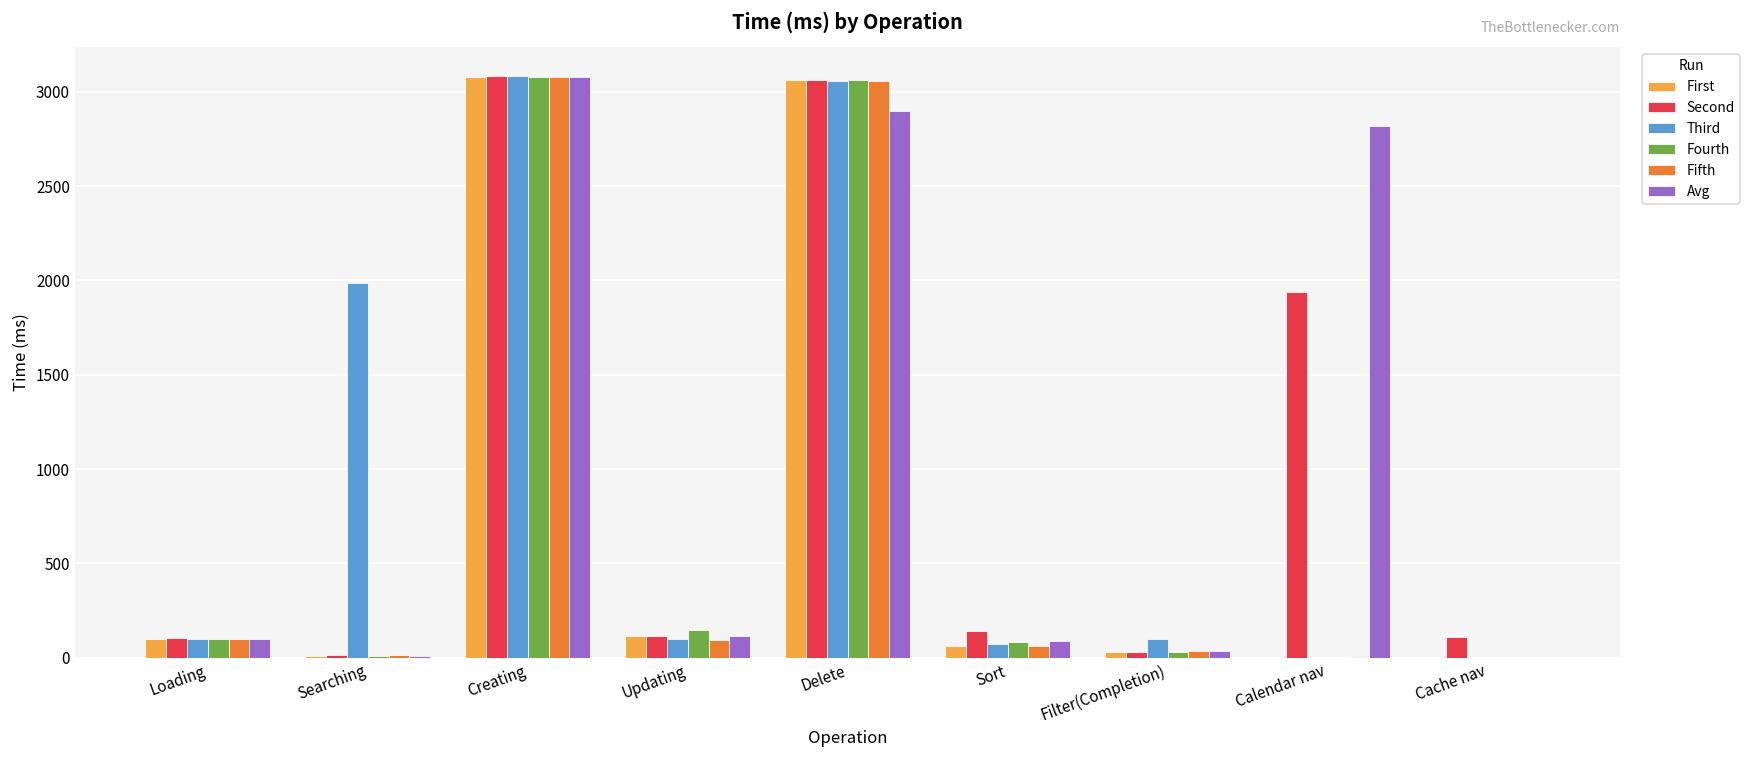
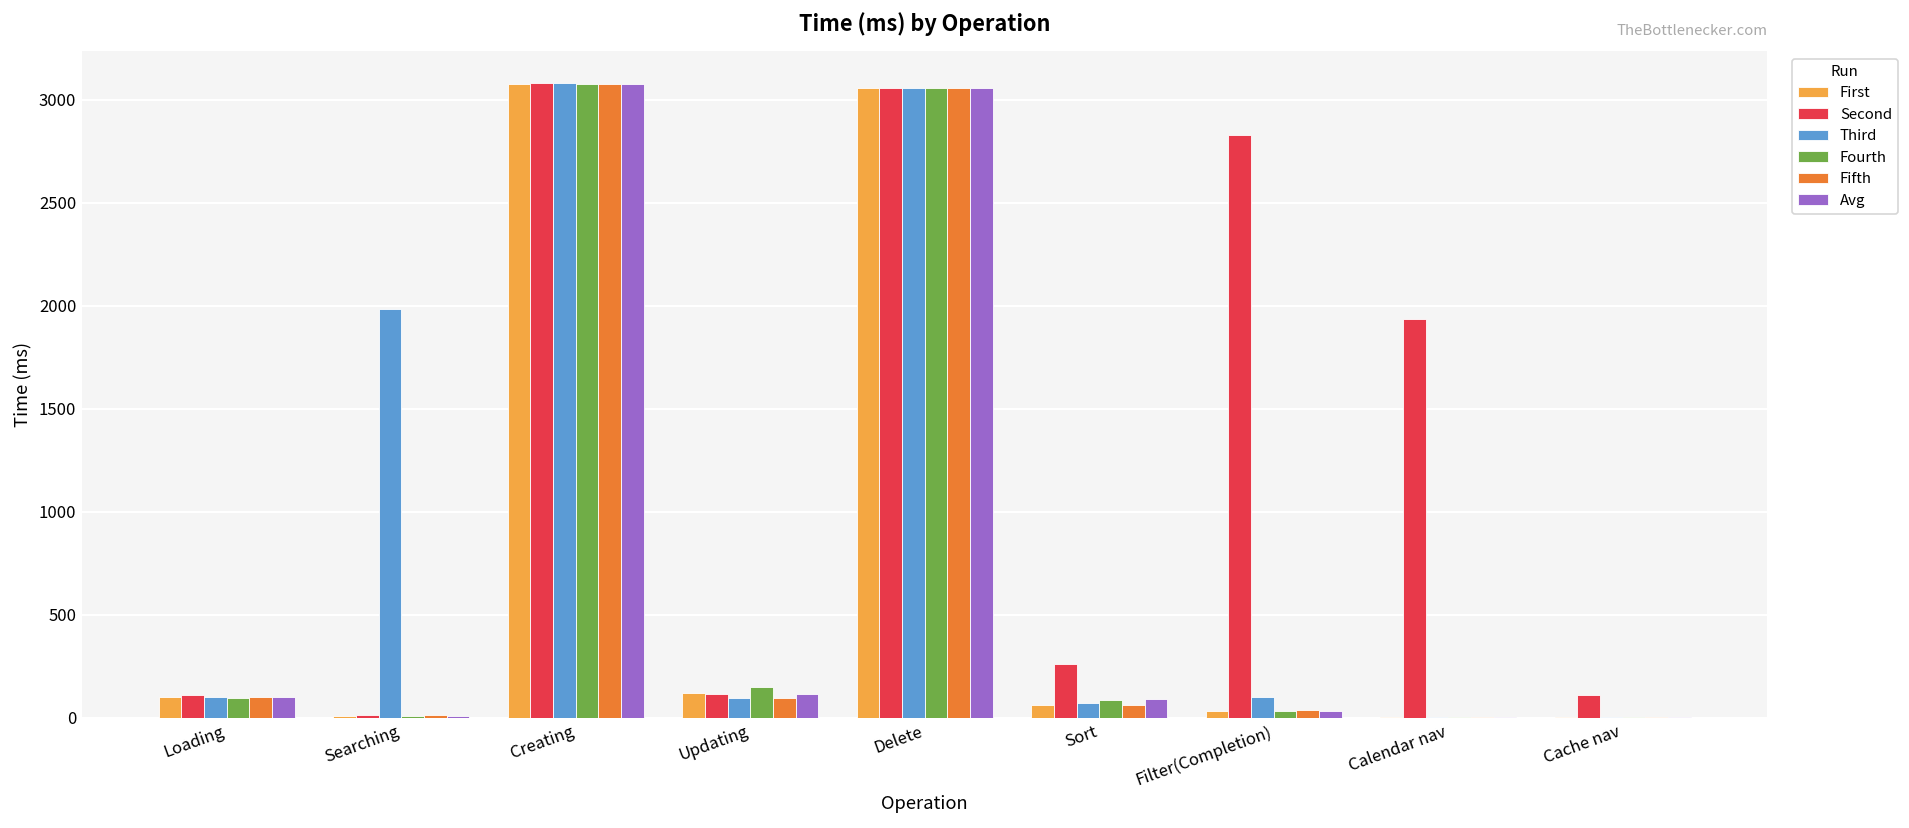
Avg, Delete: 2900 -> 3060
Second, Sort: 140 -> 260
Second, Filter(Completion): 30 -> 2830
Avg, Calendar nav: 2820 -> 0
